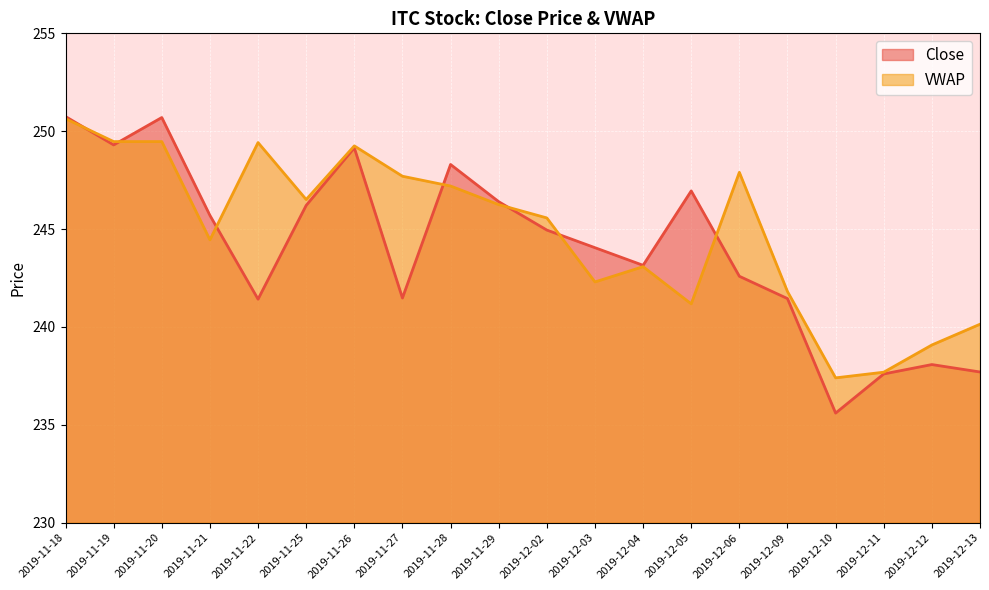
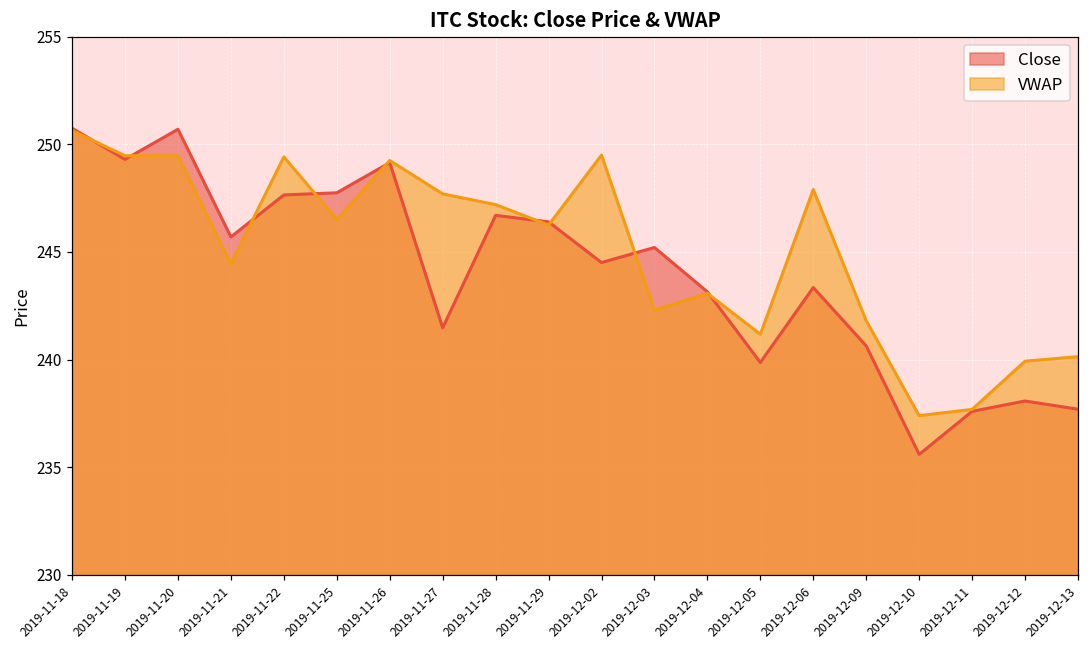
Close, 2019-11-22: 241.4 -> 247.7
Close, 2019-11-25: 246.2 -> 247.8
Close, 2019-11-28: 248.3 -> 246.7
Close, 2019-12-02: 245.0 -> 244.5
VWAP, 2019-12-02: 245.6 -> 249.5
Close, 2019-12-03: 244.1 -> 245.2
Close, 2019-12-05: 247.0 -> 239.9
Close, 2019-12-06: 242.6 -> 243.4
Close, 2019-12-09: 241.5 -> 240.6
VWAP, 2019-12-12: 239.1 -> 239.9
